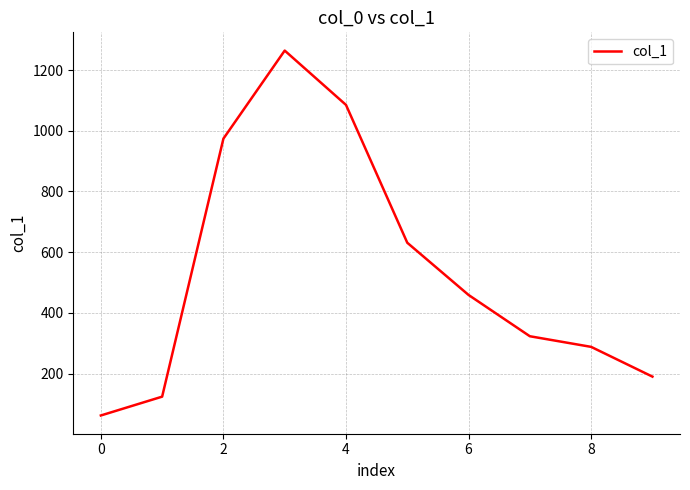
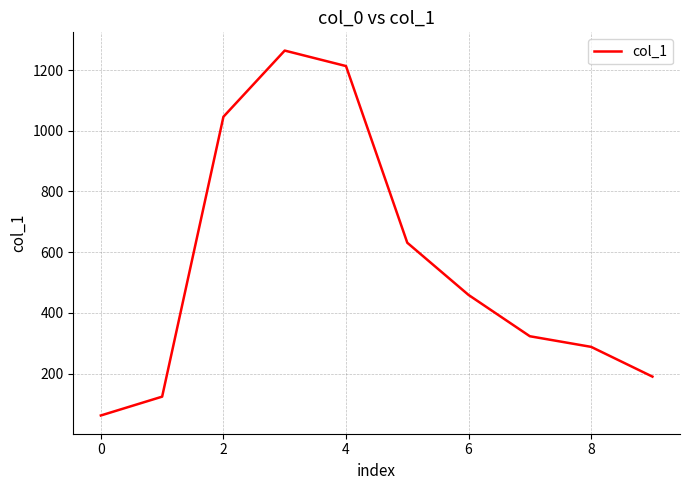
2: 970 -> 1050
4: 1090 -> 1210
